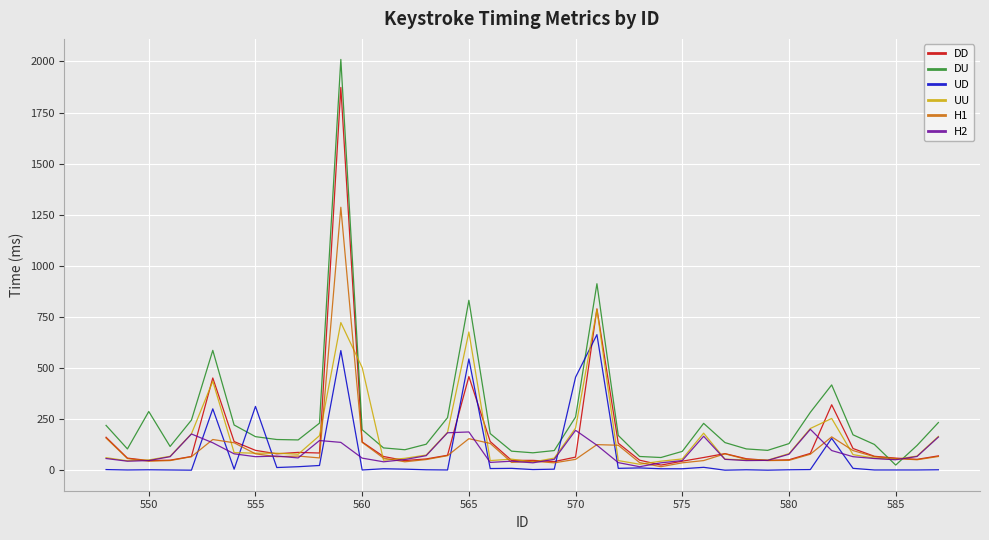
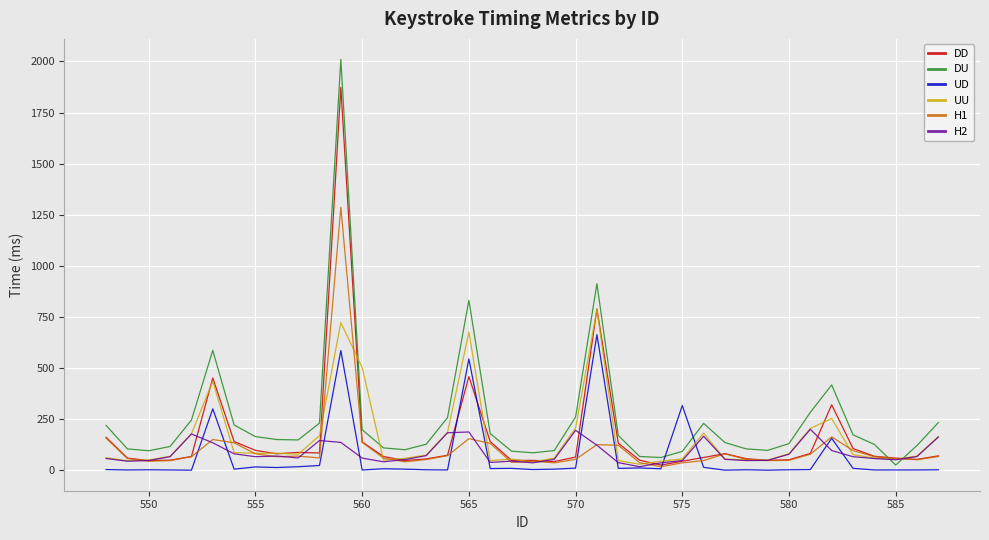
DU, 550: 290 -> 100
UD, 555: 310 -> 20
UD, 570: 460 -> 10
UD, 575: 10 -> 320
